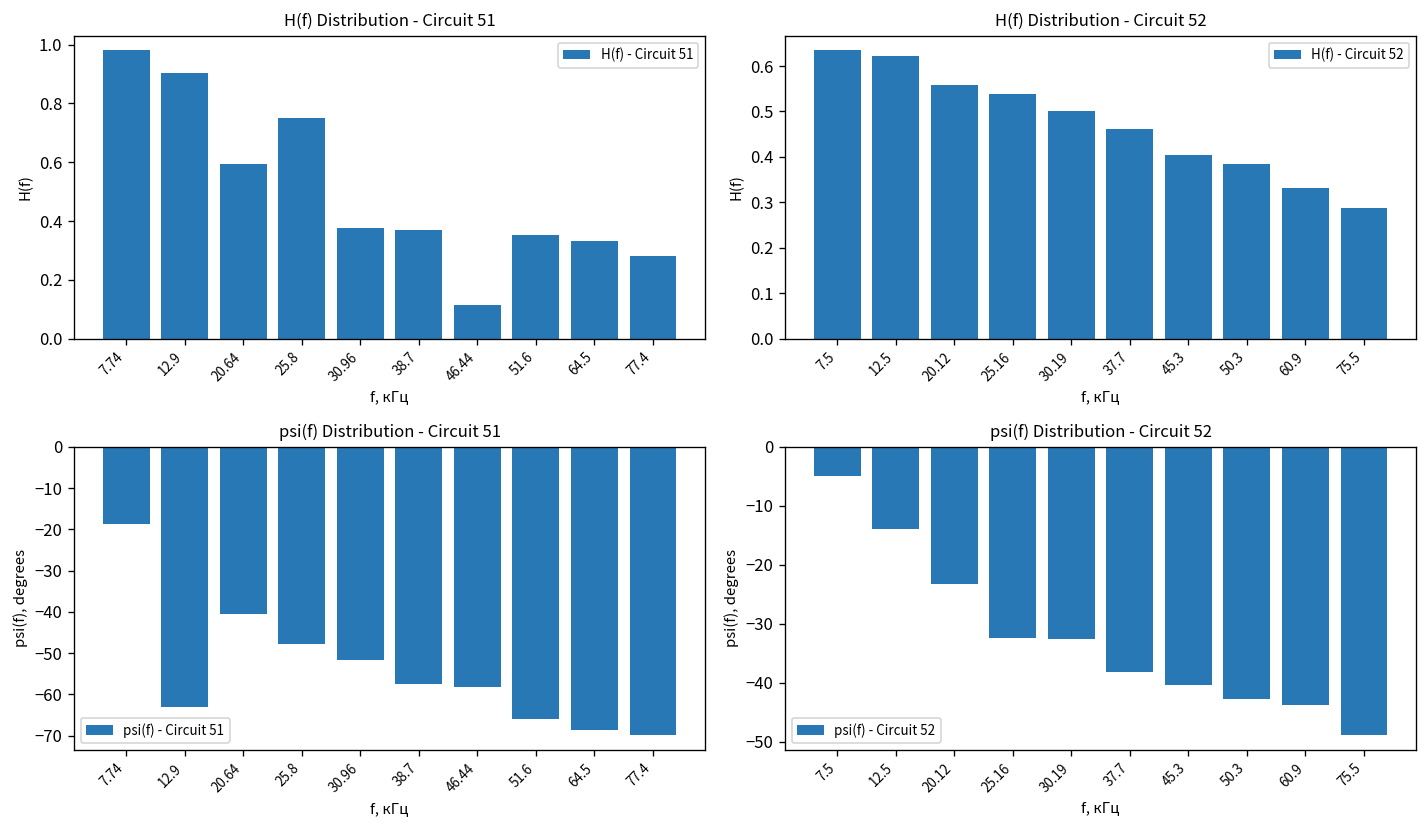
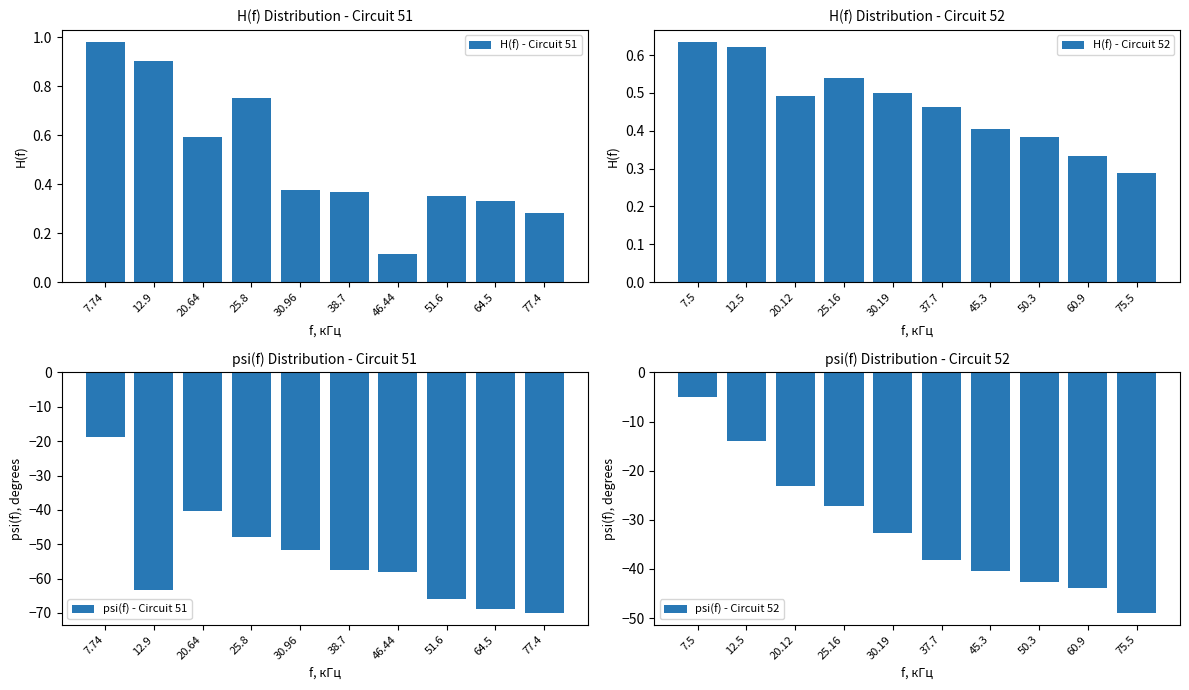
H(f) Distribution - Circuit 52, 20.12: 0.56 -> 0.49
psi(f) Distribution - Circuit 52, 25.16: -32 -> -27
